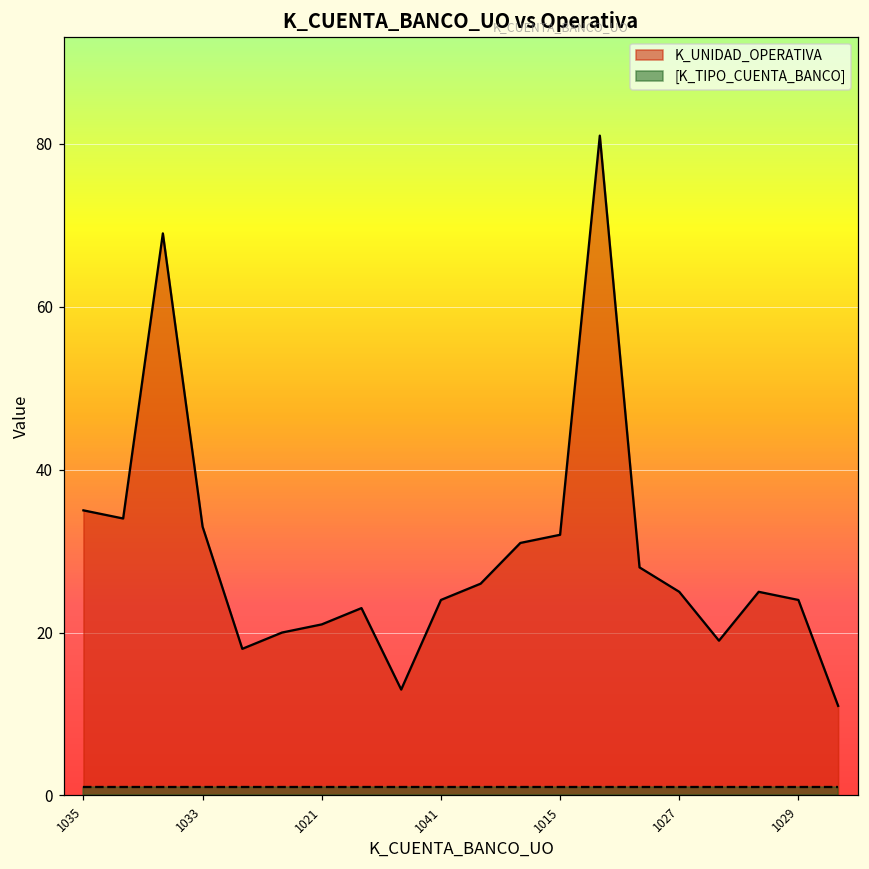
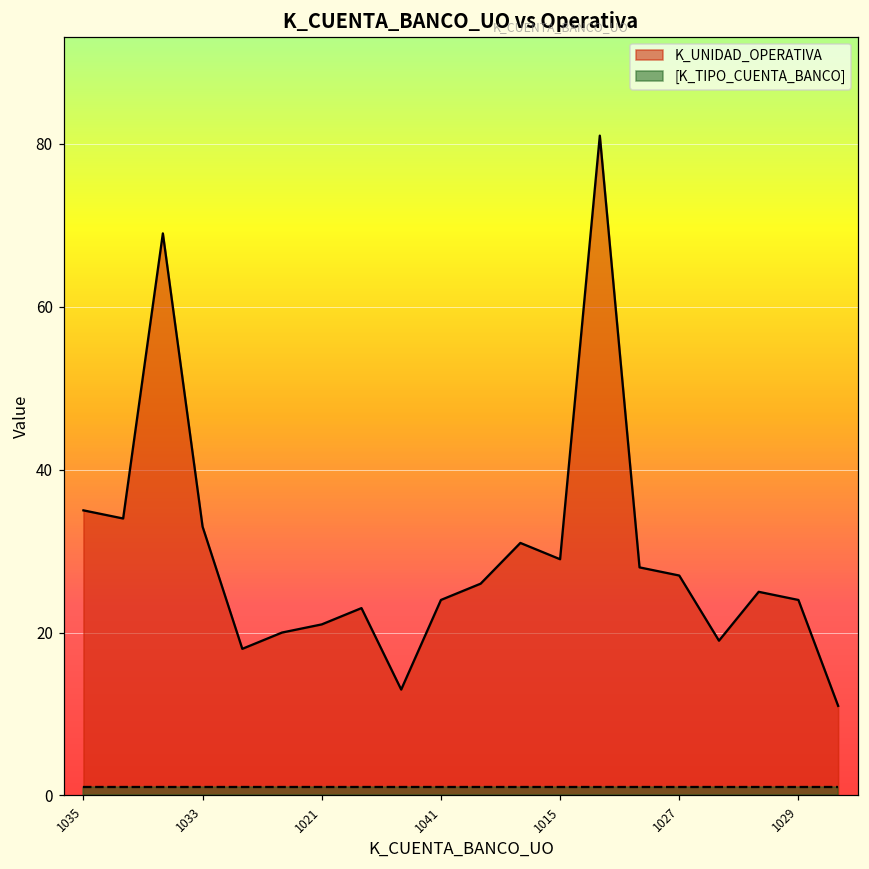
K_UNIDAD_OPERATIVA, 1015: 32 -> 29
K_UNIDAD_OPERATIVA, 1027: 25 -> 27
